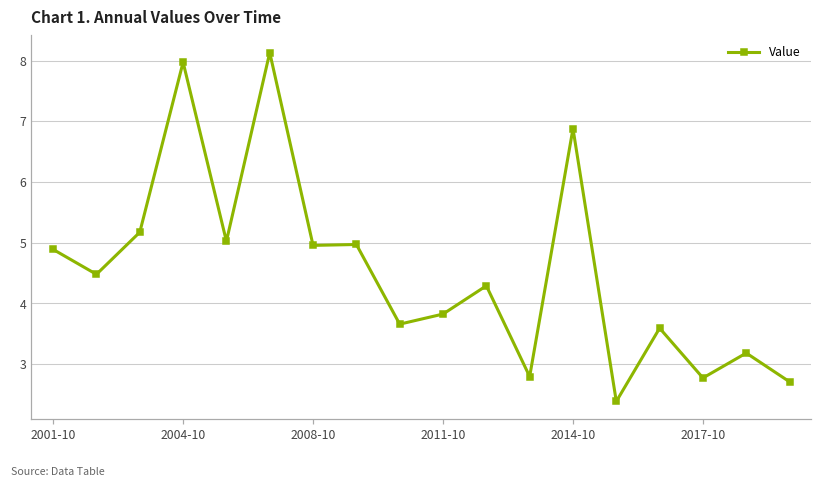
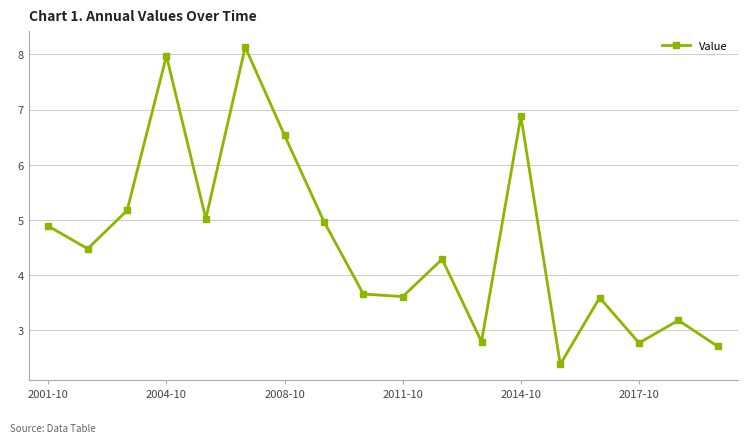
2008-10: 5.0 -> 6.5
2011-10: 3.8 -> 3.6
